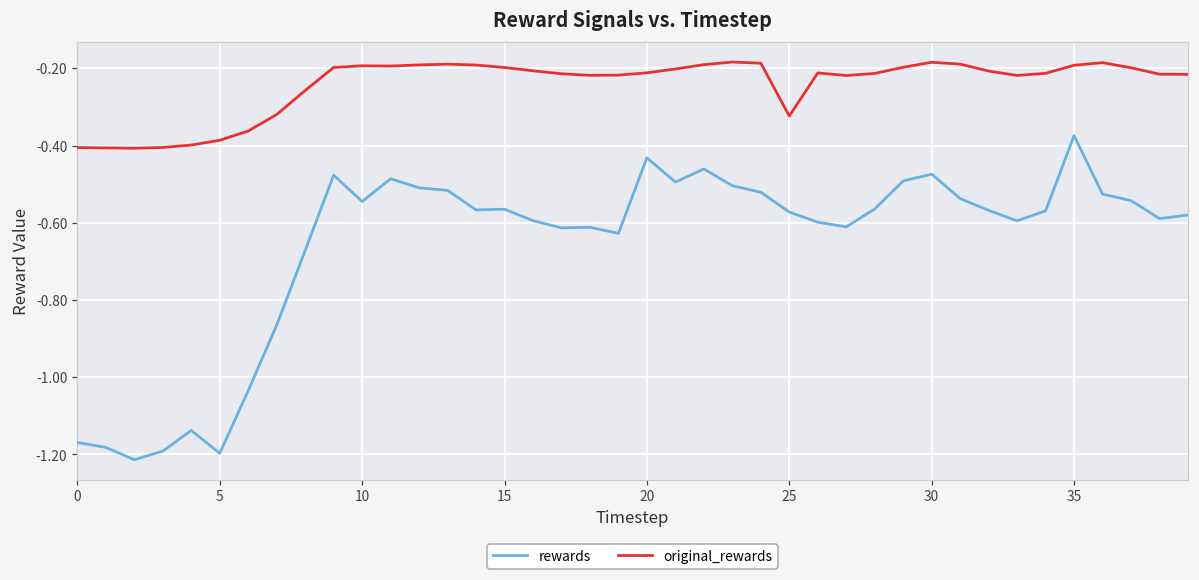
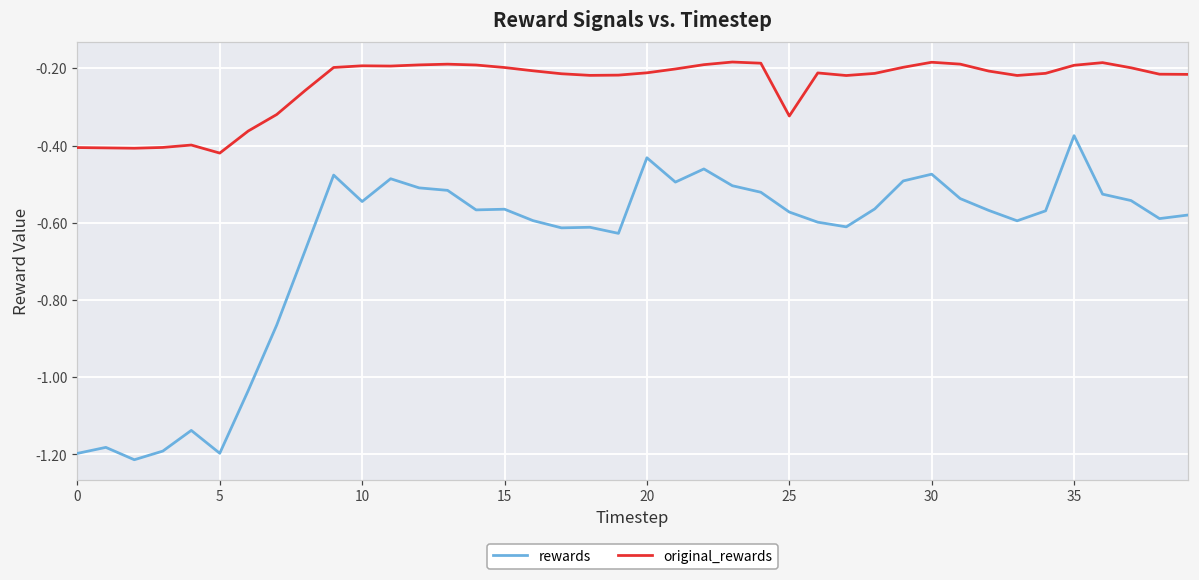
rewards, 0: -1.17 -> -1.20
original_rewards, 5: -0.39 -> -0.42
